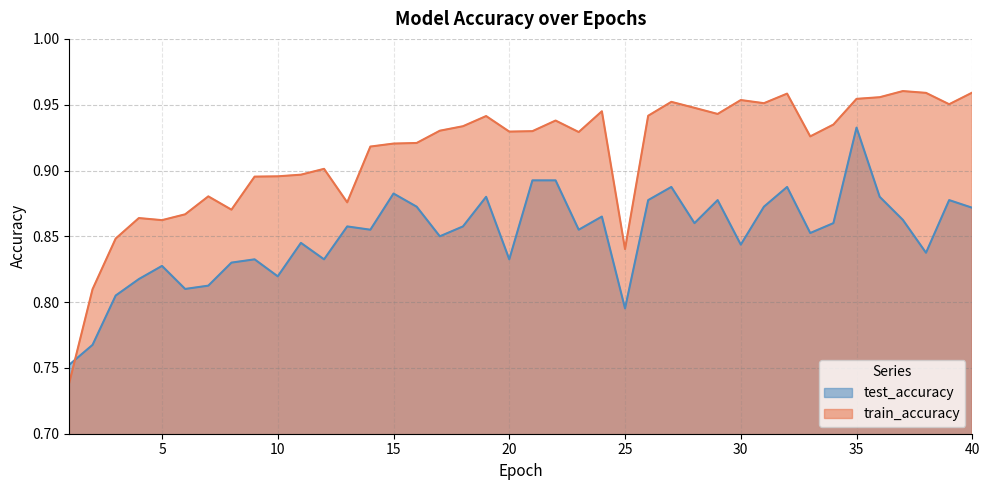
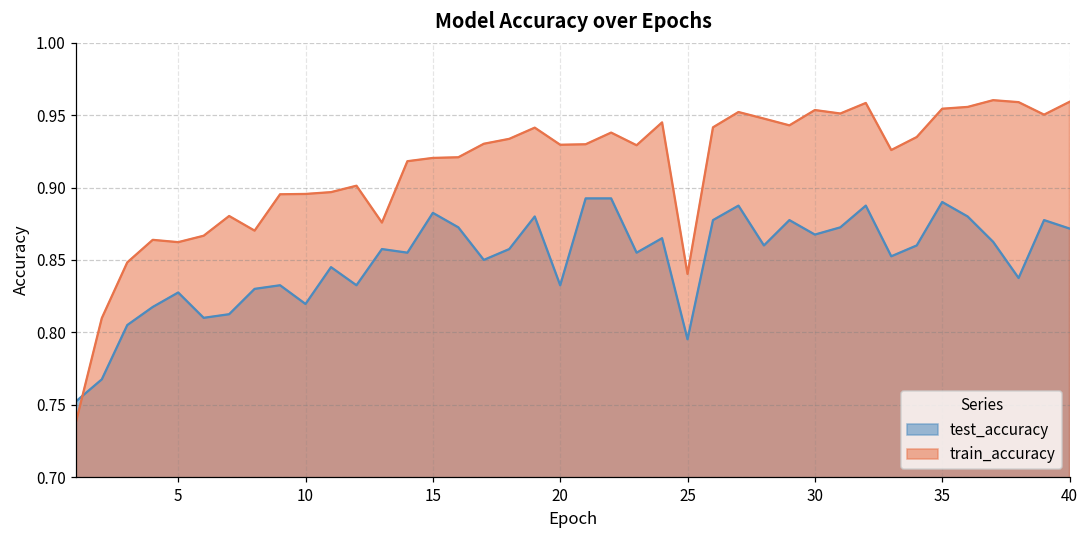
test_accuracy, 30: 0.844 -> 0.868
test_accuracy, 35: 0.933 -> 0.890
